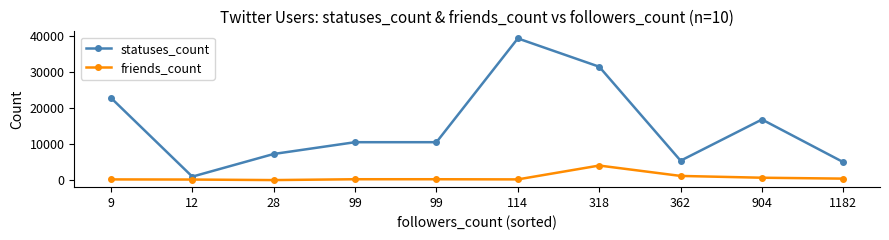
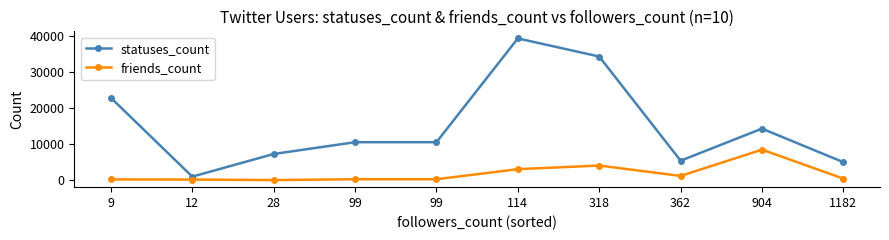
friends_count, 114: 0 -> 3000
statuses_count, 318: 32000 -> 34000
statuses_count, 904: 17000 -> 14000
friends_count, 904: 1000 -> 8000
